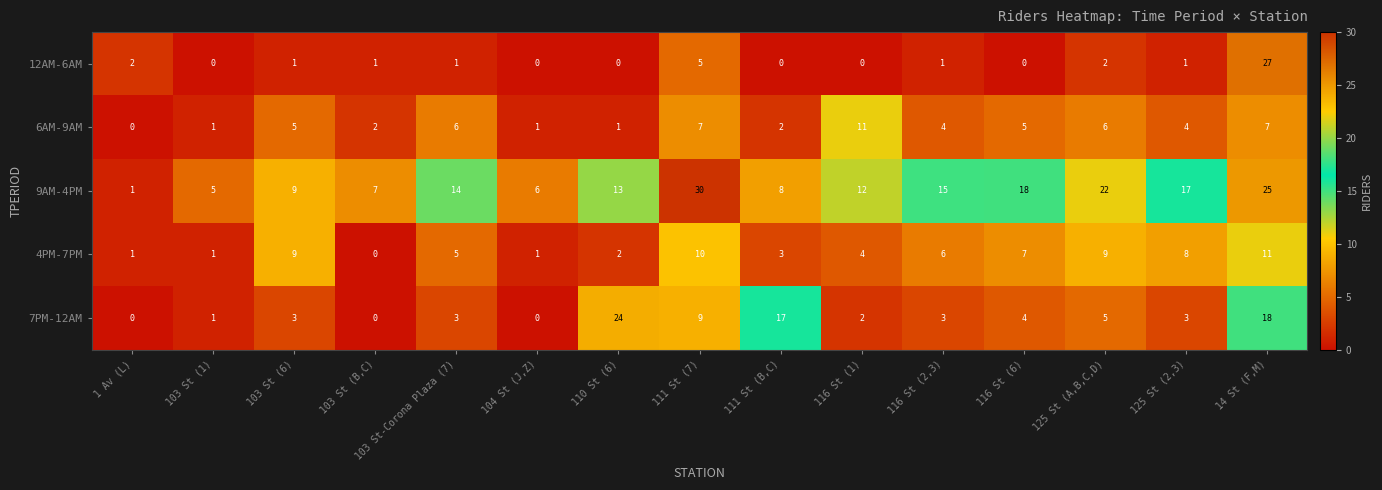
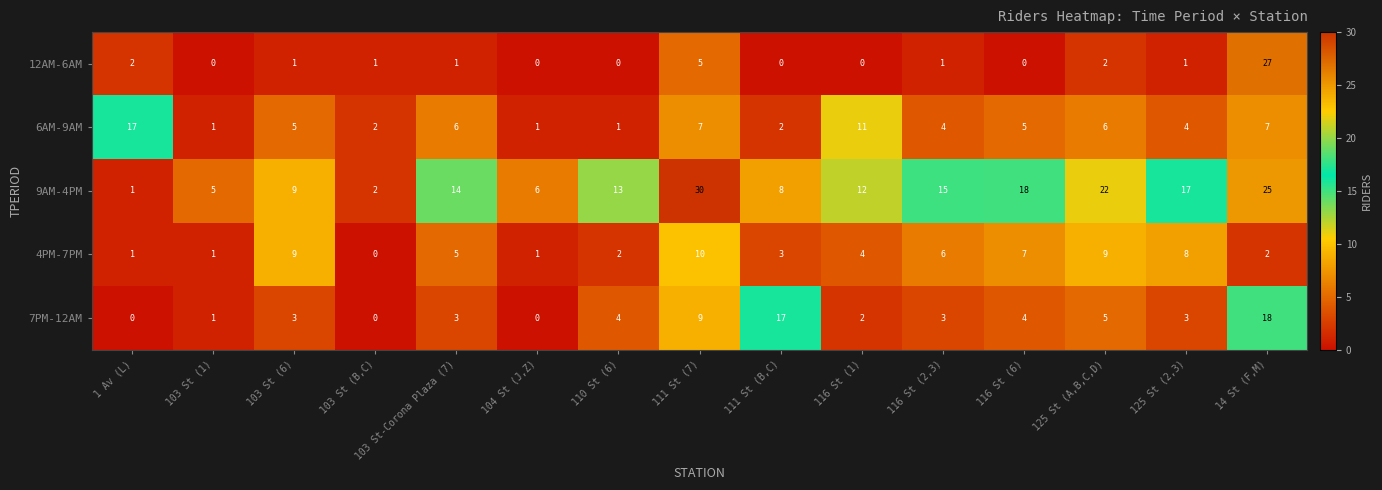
6AM-9AM, 1 Av (L): 0 -> 17
9AM-4PM, 103 St (B,C): 7 -> 2
4PM-7PM, 14 St (F,M): 11 -> 2
7PM-12AM, 110 St (6): 24 -> 4
